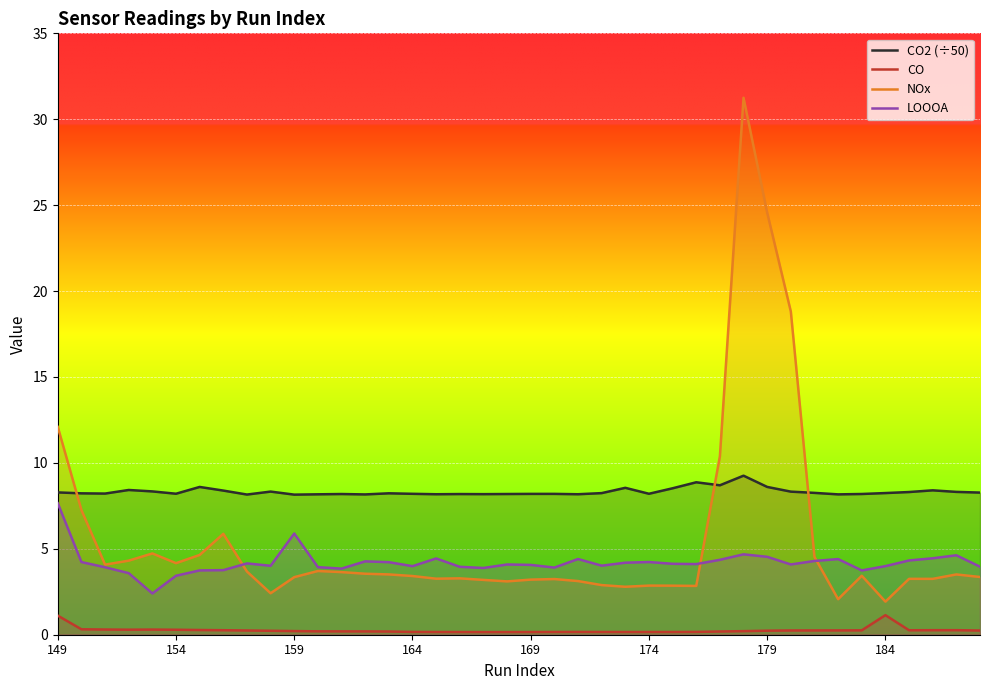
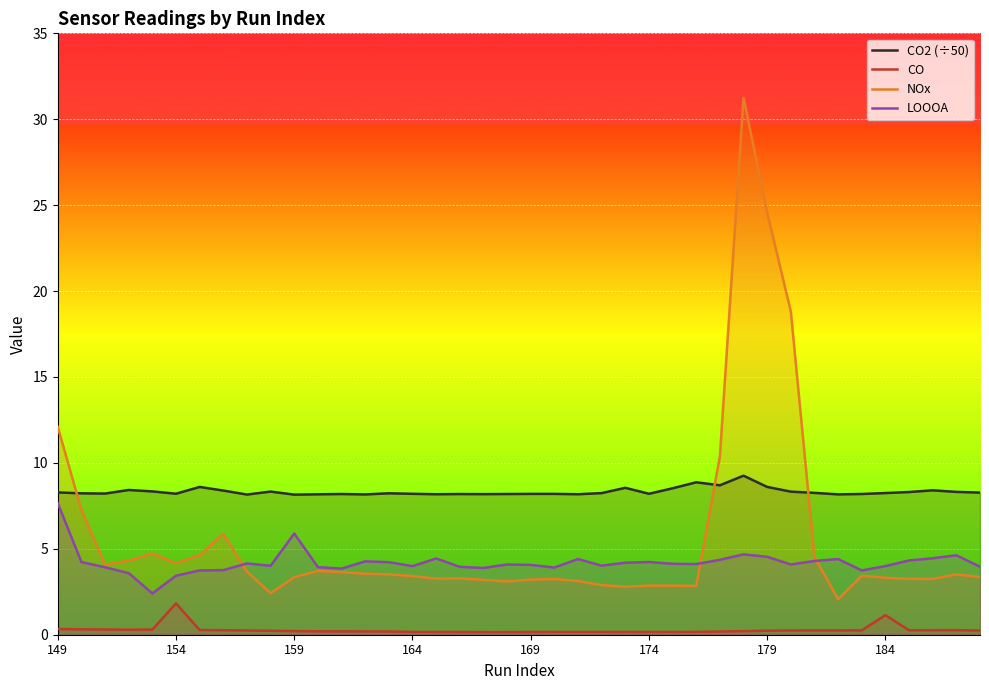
CO, 149: 1.1 -> 0.3
CO, 154: 0.3 -> 1.8
NOx, 184: 1.9 -> 3.3
